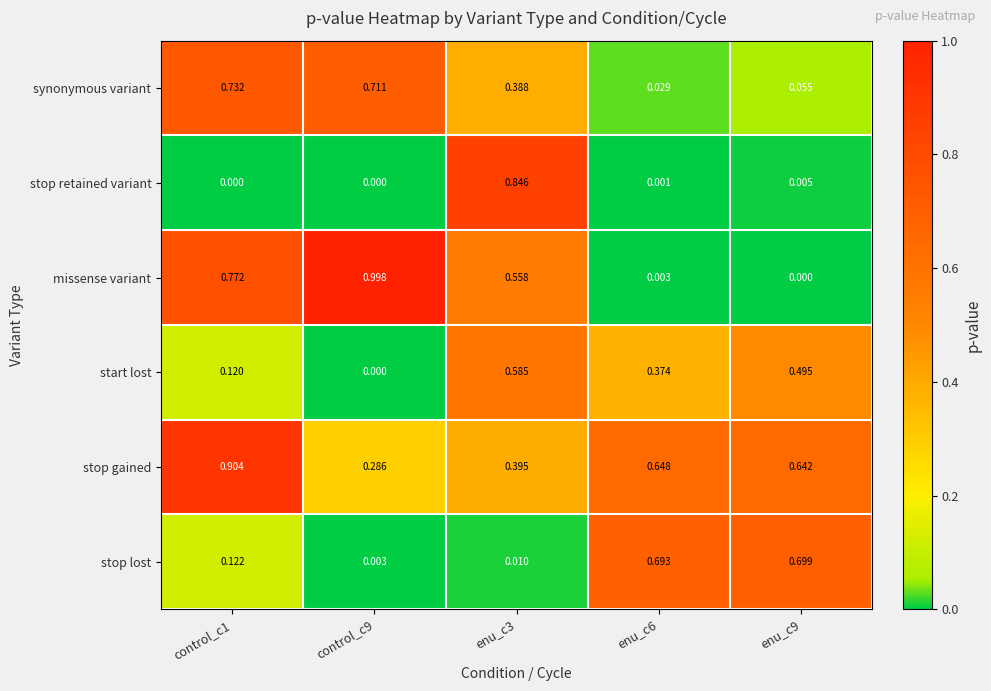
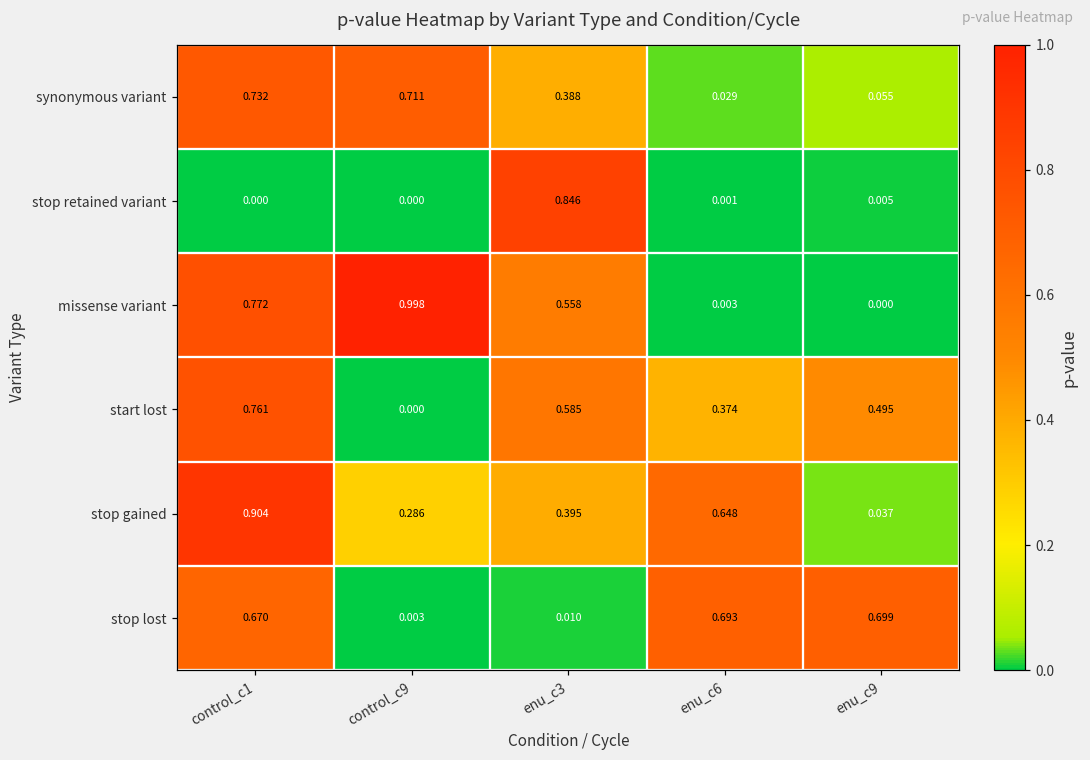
start lost, control_c1: 0.120 -> 0.761
stop gained, enu_c9: 0.642 -> 0.037
stop lost, control_c1: 0.122 -> 0.670
